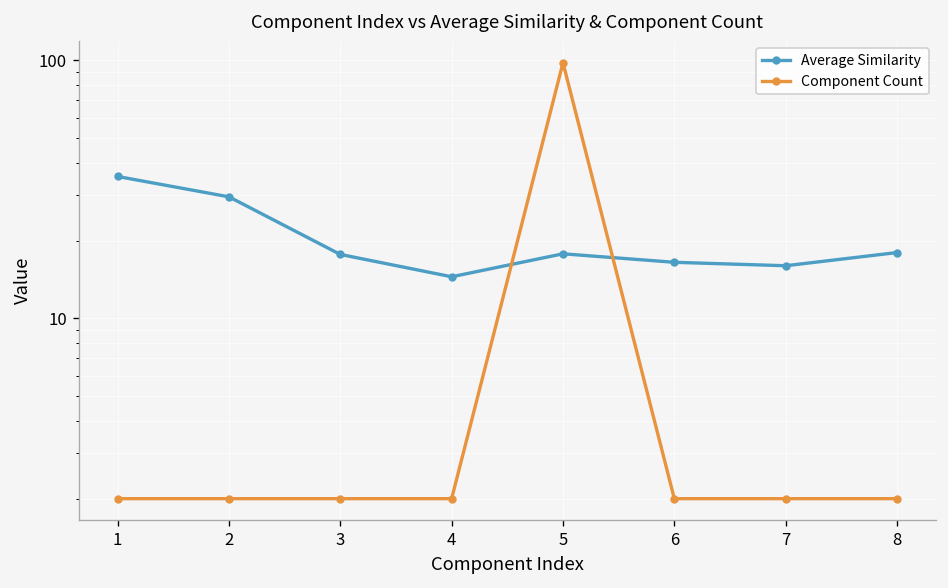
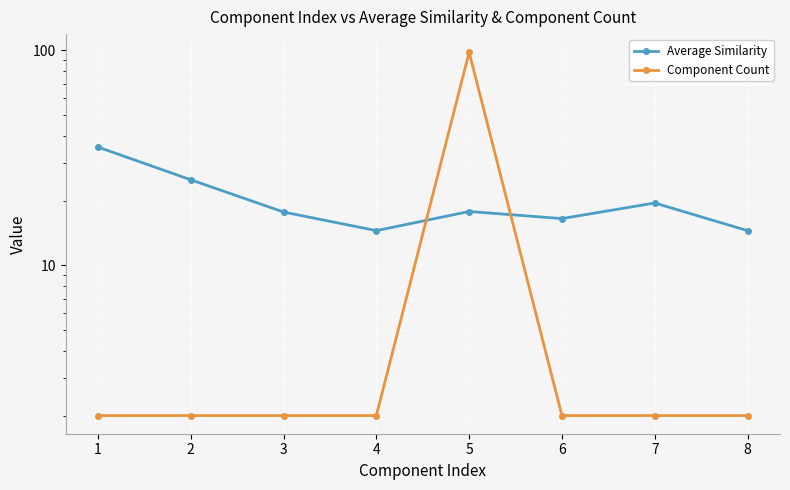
Average Similarity, 2: 30 -> 25
Average Similarity, 7: 16 -> 20
Average Similarity, 8: 18 -> 15
